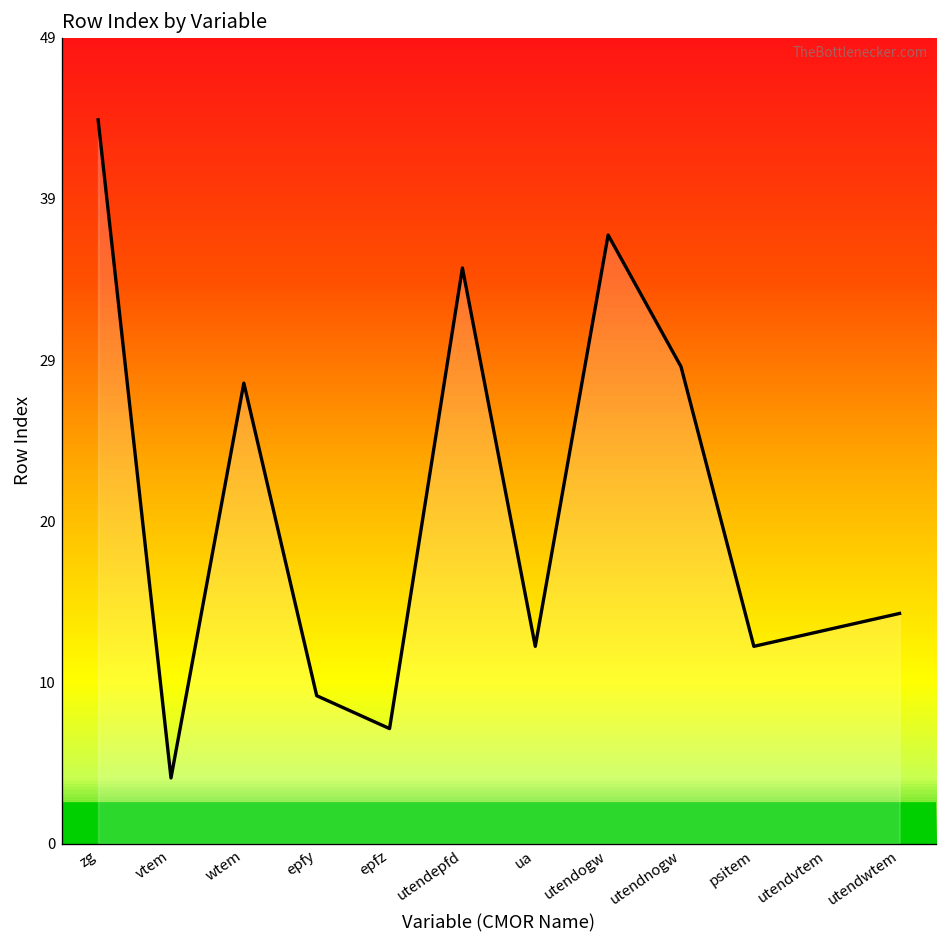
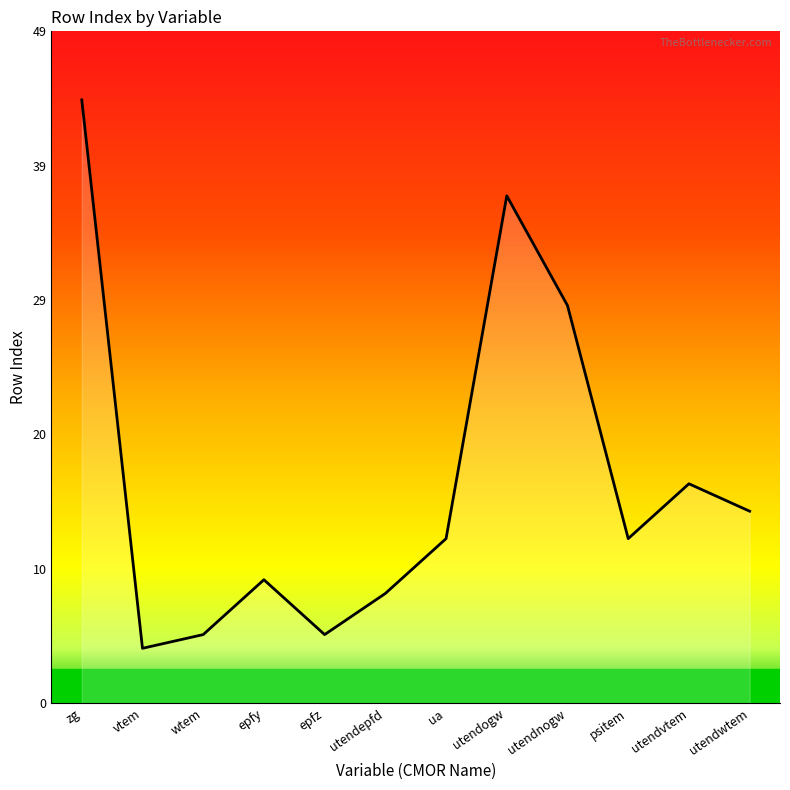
wtem: 28 -> 5
epfz: 7 -> 5
utendepfd: 35 -> 8
utendvtem: 13 -> 16
